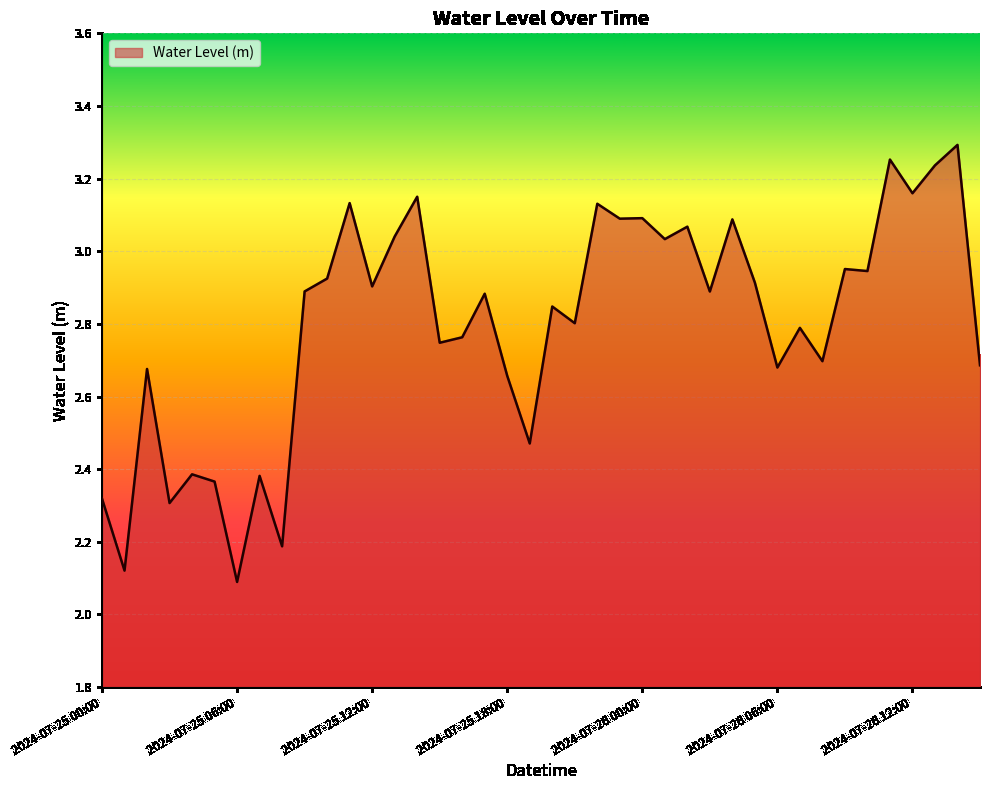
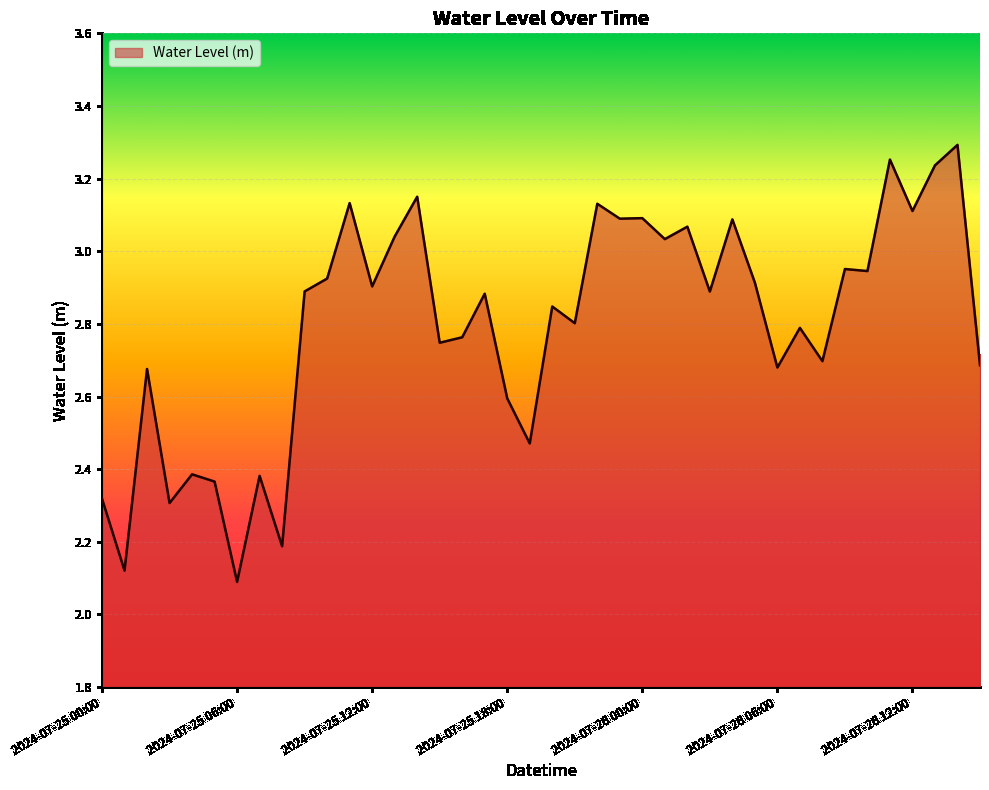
2024-07-25 18:00: 2.66 -> 2.59
2024-07-26 12:00: 3.16 -> 3.11
